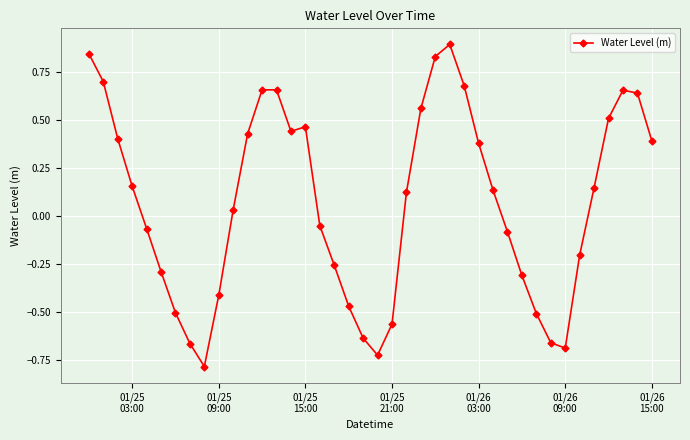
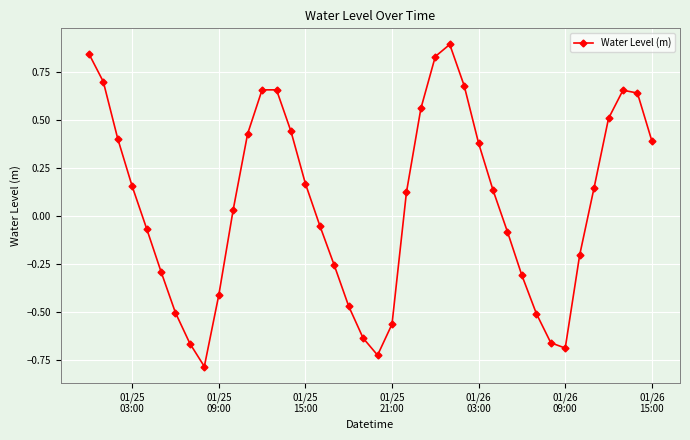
01/25 15:00: 0.47 -> 0.17
